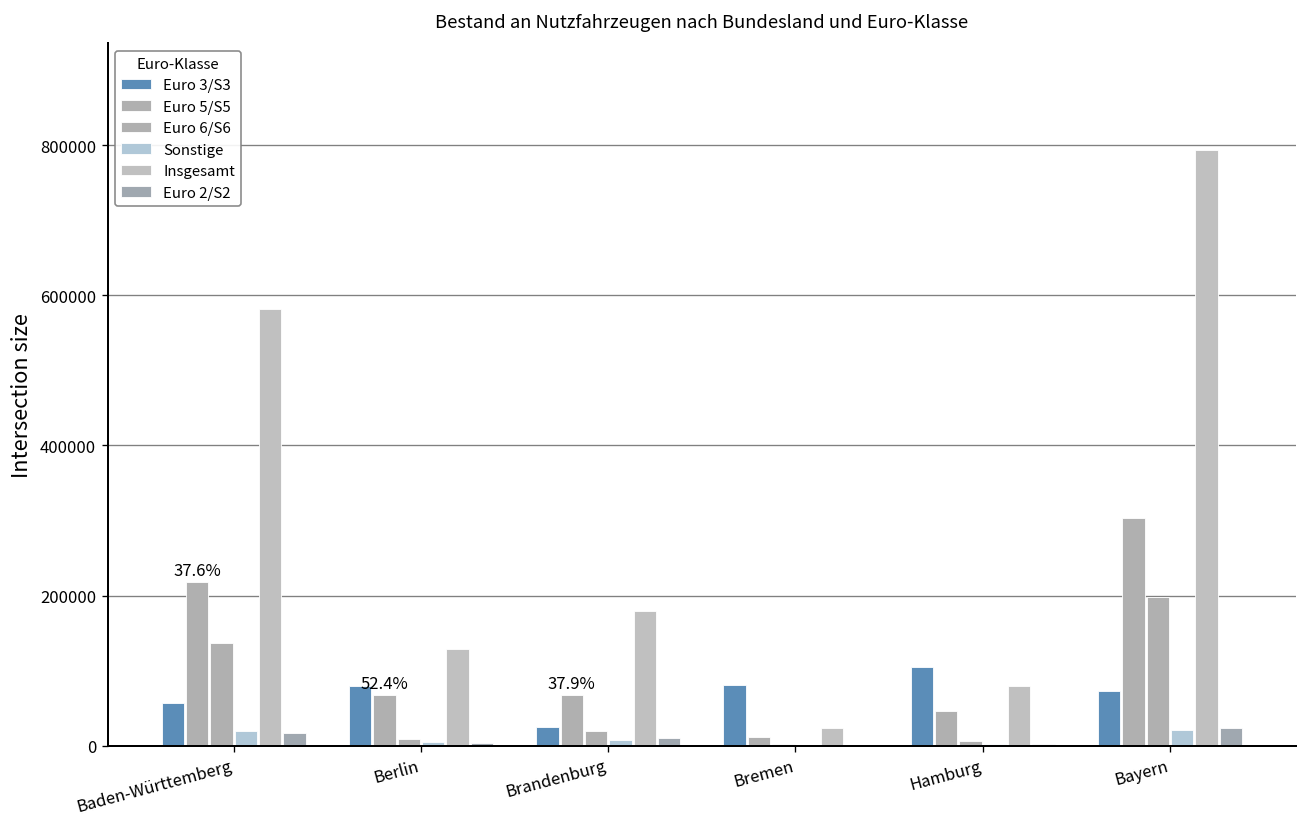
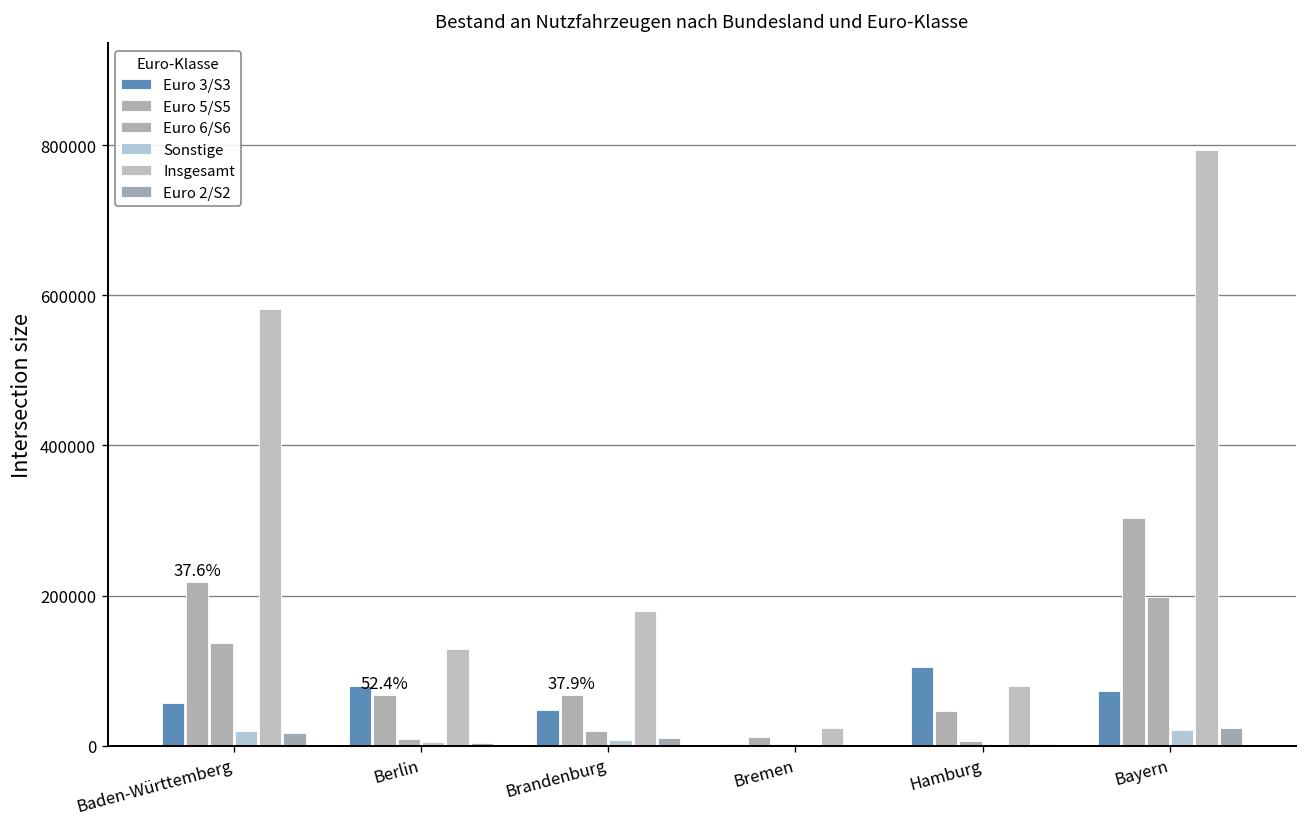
Euro 3/S3, Brandenburg: 20000 -> 50000
Euro 3/S3, Bremen: 80000 -> 0
